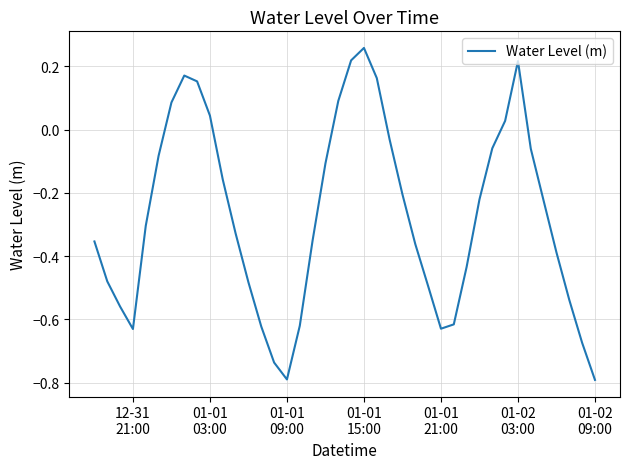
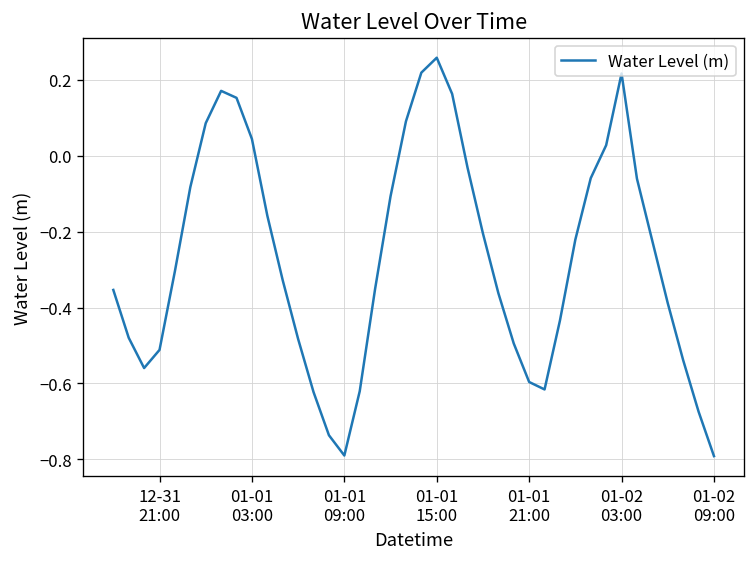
12-31 21:00: -0.63 -> -0.51
01-01 21:00: -0.63 -> -0.60
